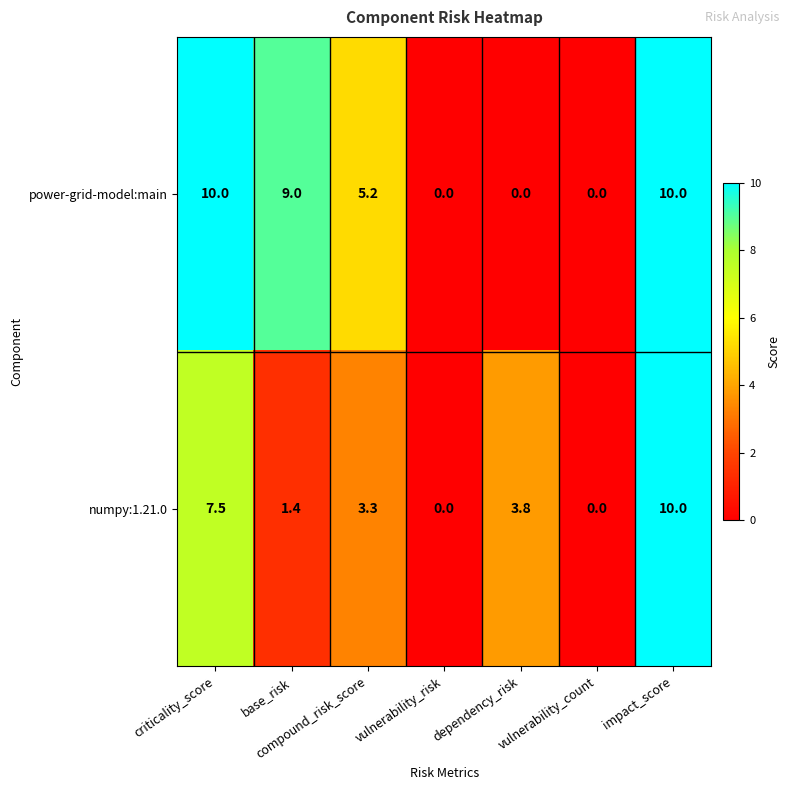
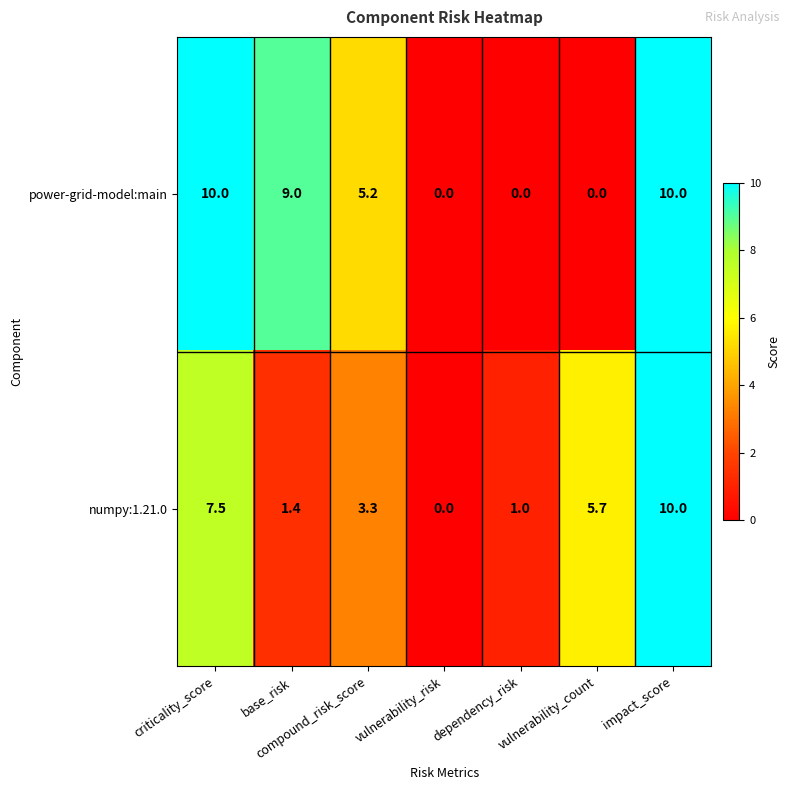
numpy:1.21.0, dependency_risk: 3.8 -> 1.0
numpy:1.21.0, vulnerability_count: 0.0 -> 5.7
